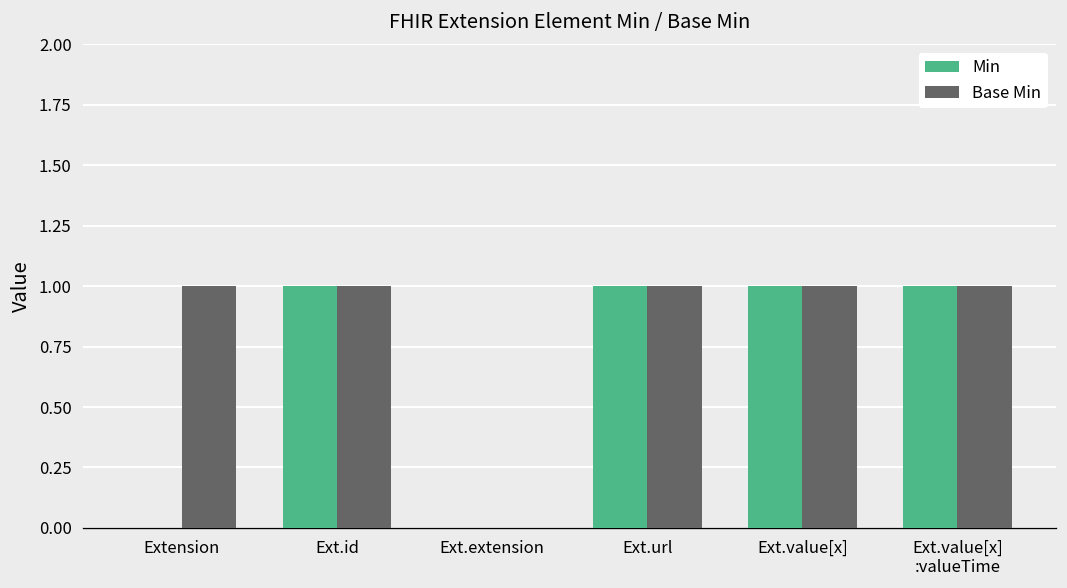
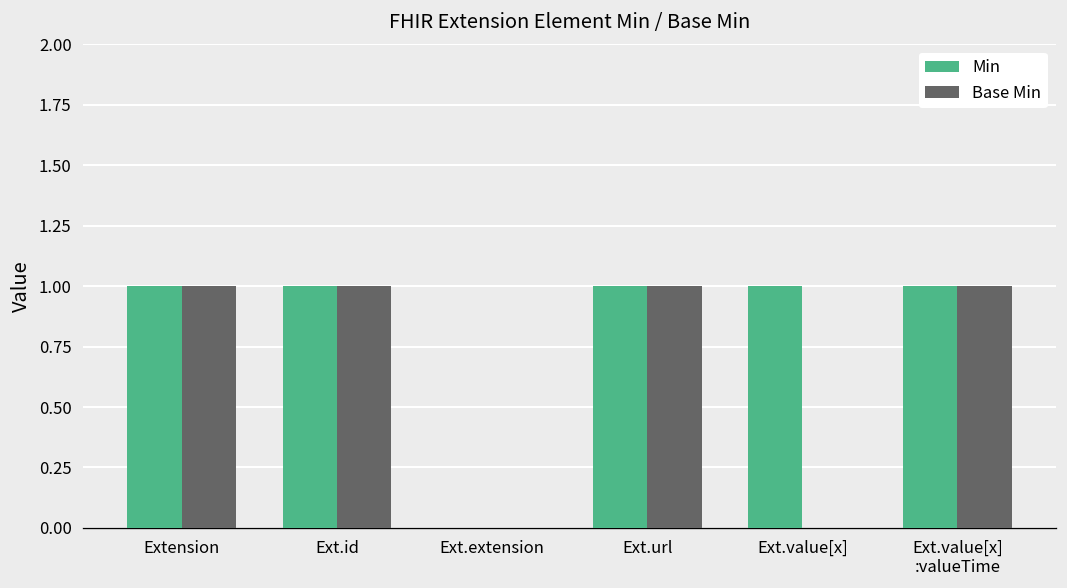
Min, Extension: 0 -> 1
Base Min, Ext.value[x]: 1 -> 0
